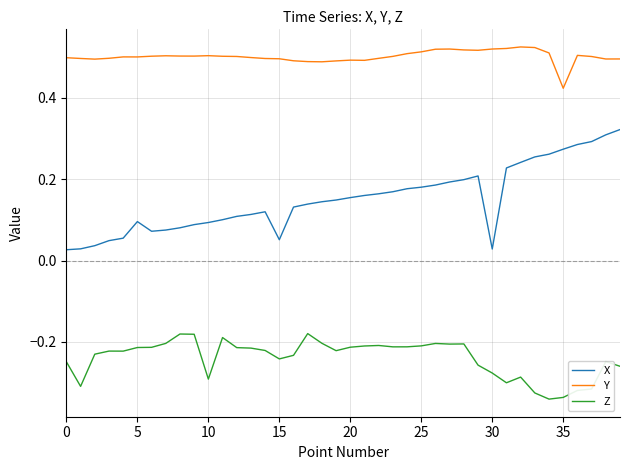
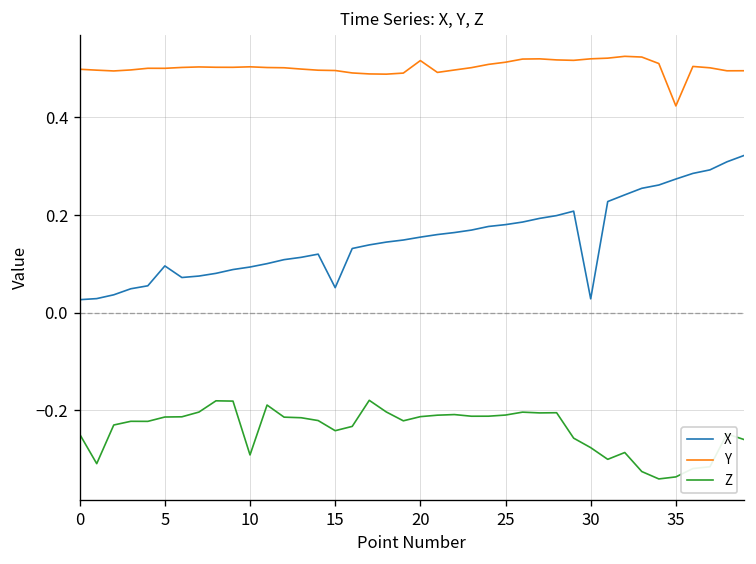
Y, 20: 0.49 -> 0.52
